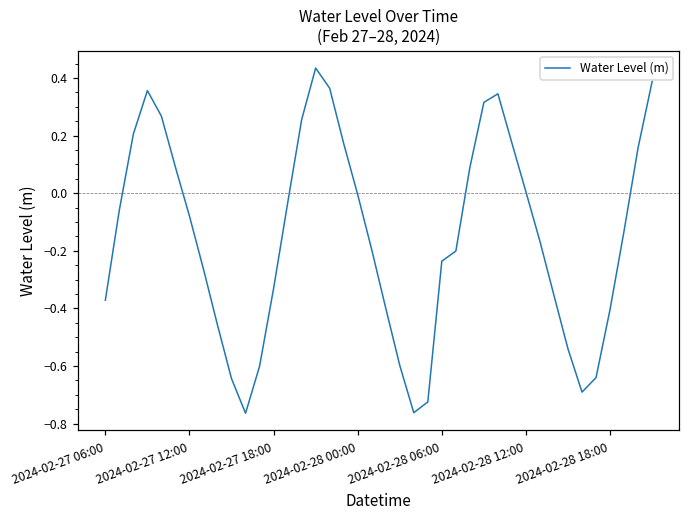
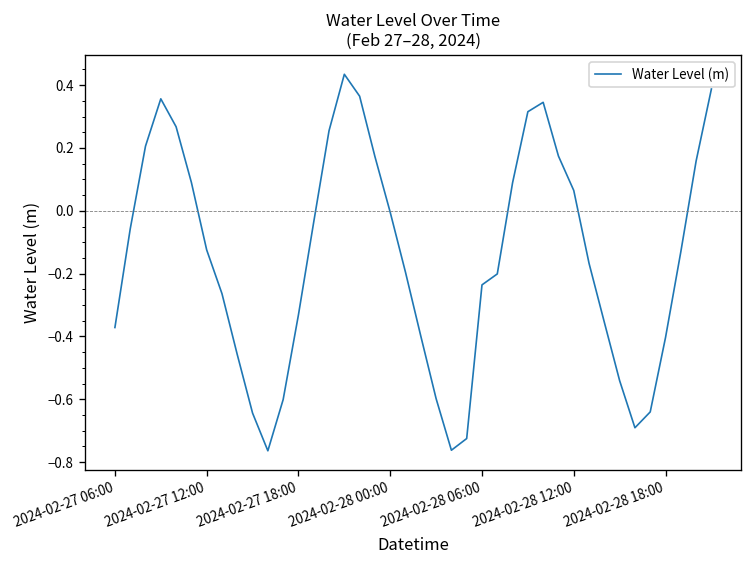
2024-02-27 12:00: -0.08 -> -0.12
2024-02-28 12:00: 0.00 -> 0.06
